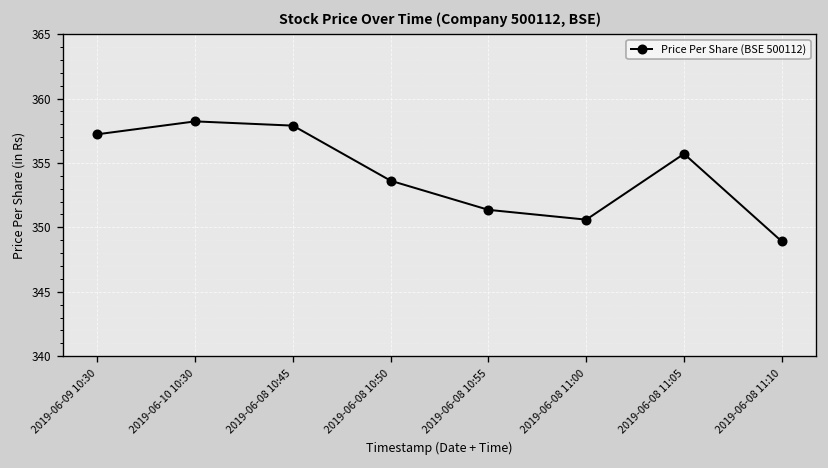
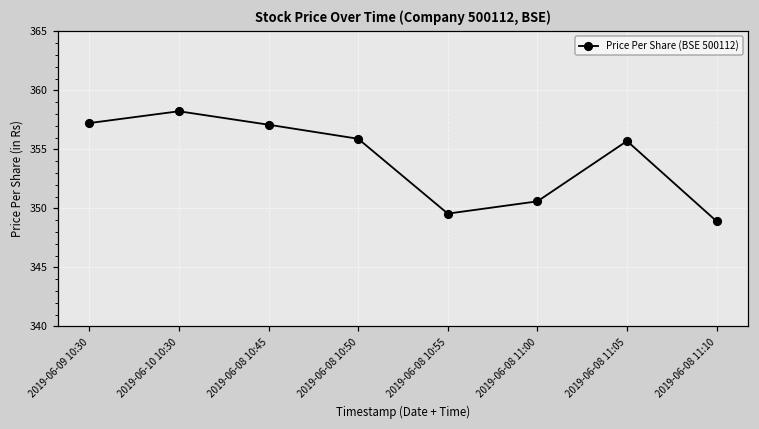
2019-06-08 10:45: 357.9 -> 357.1
2019-06-08 10:50: 353.6 -> 355.9
2019-06-08 10:55: 351.4 -> 349.6
